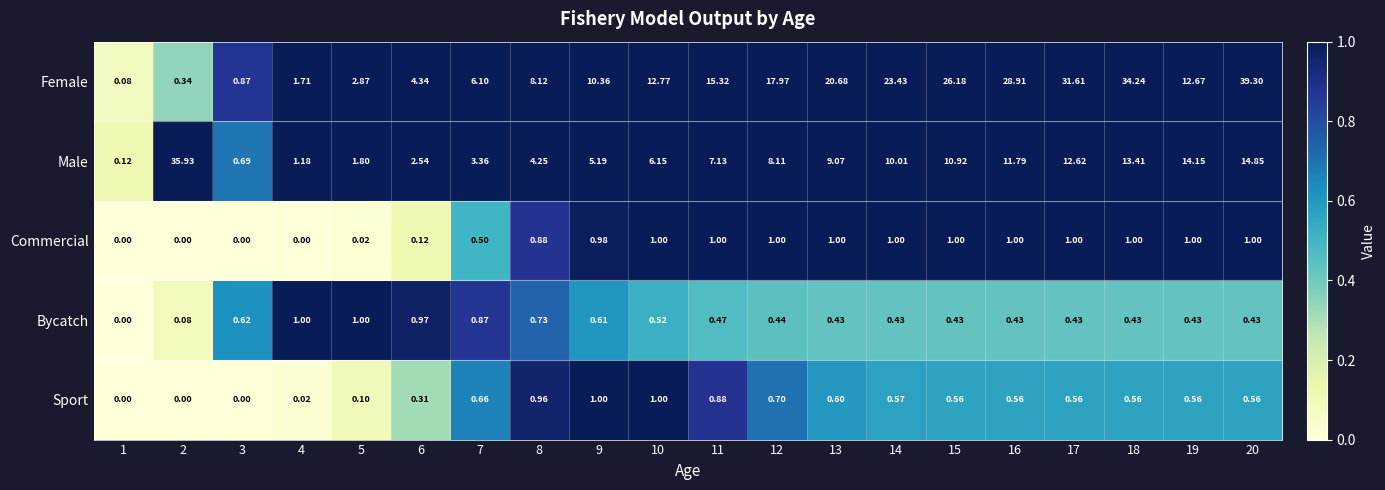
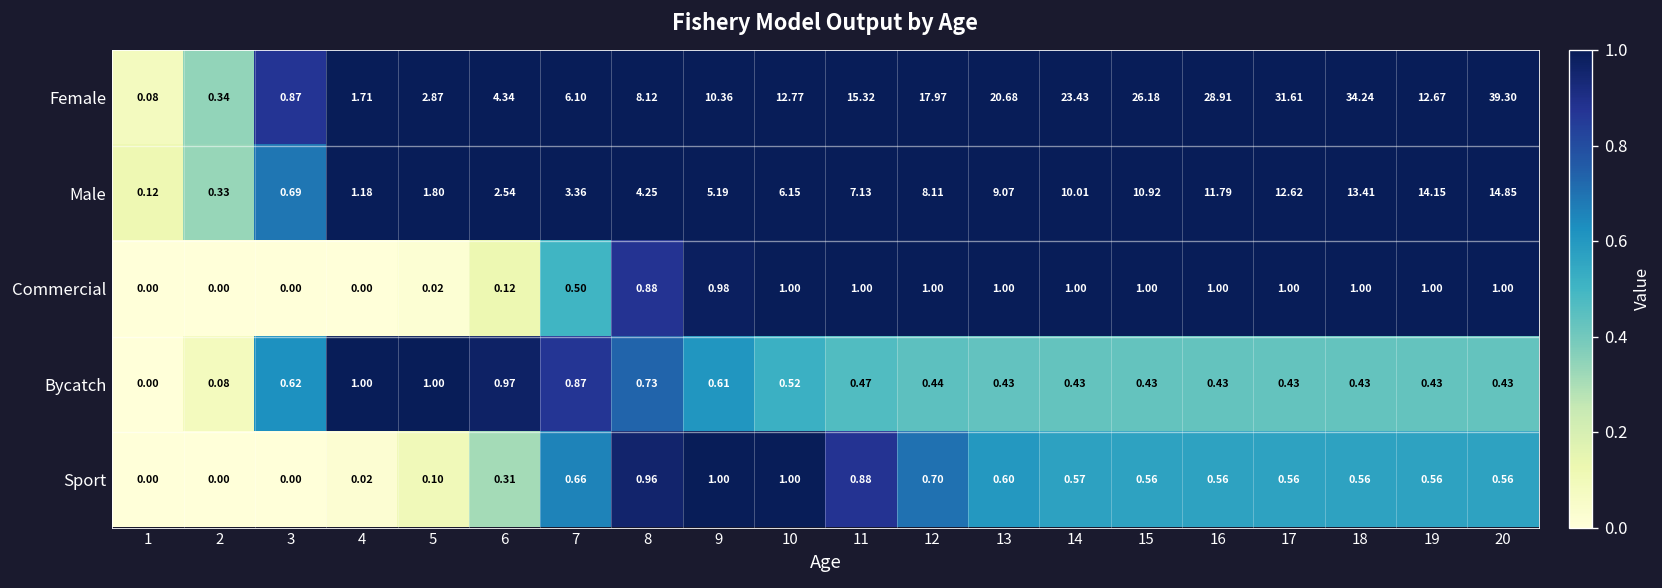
Male, 2: 35.93 -> 0.33
